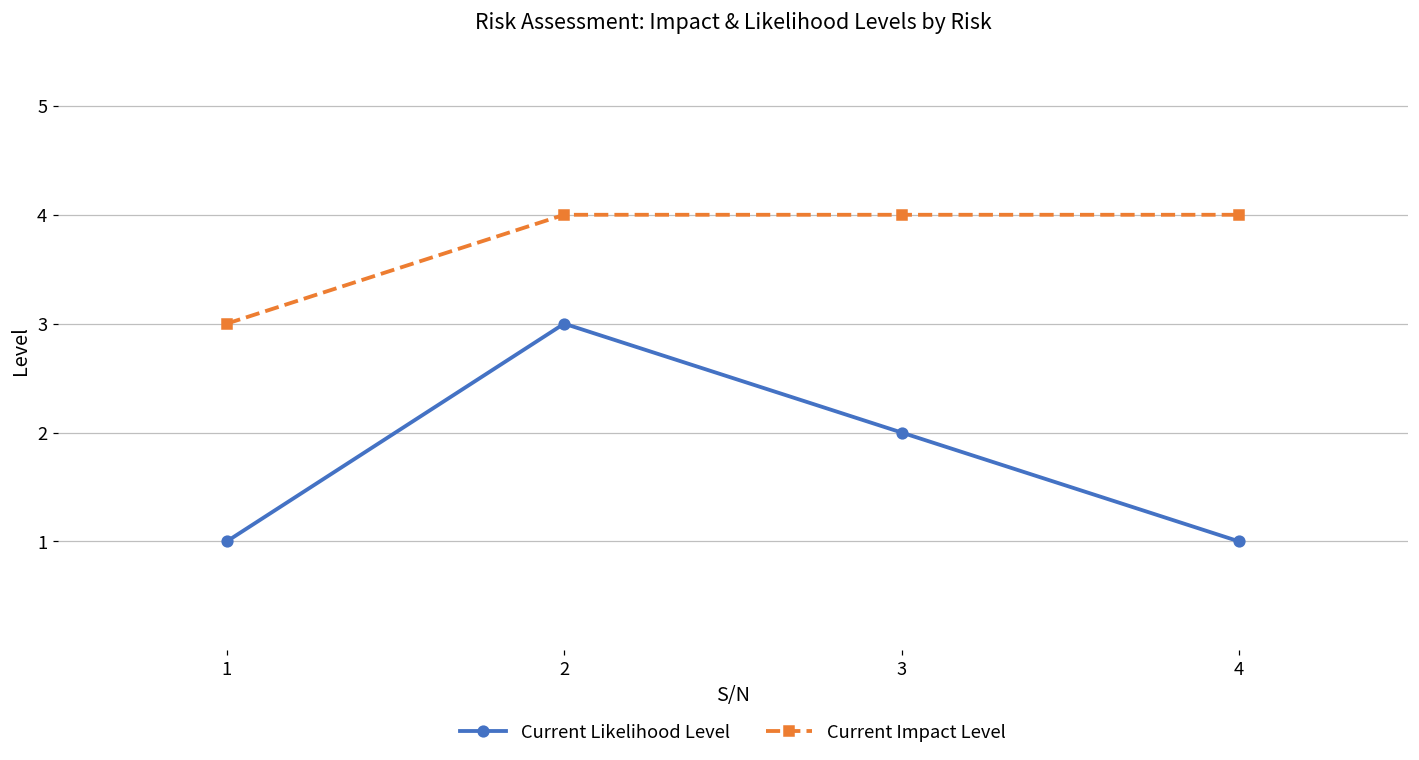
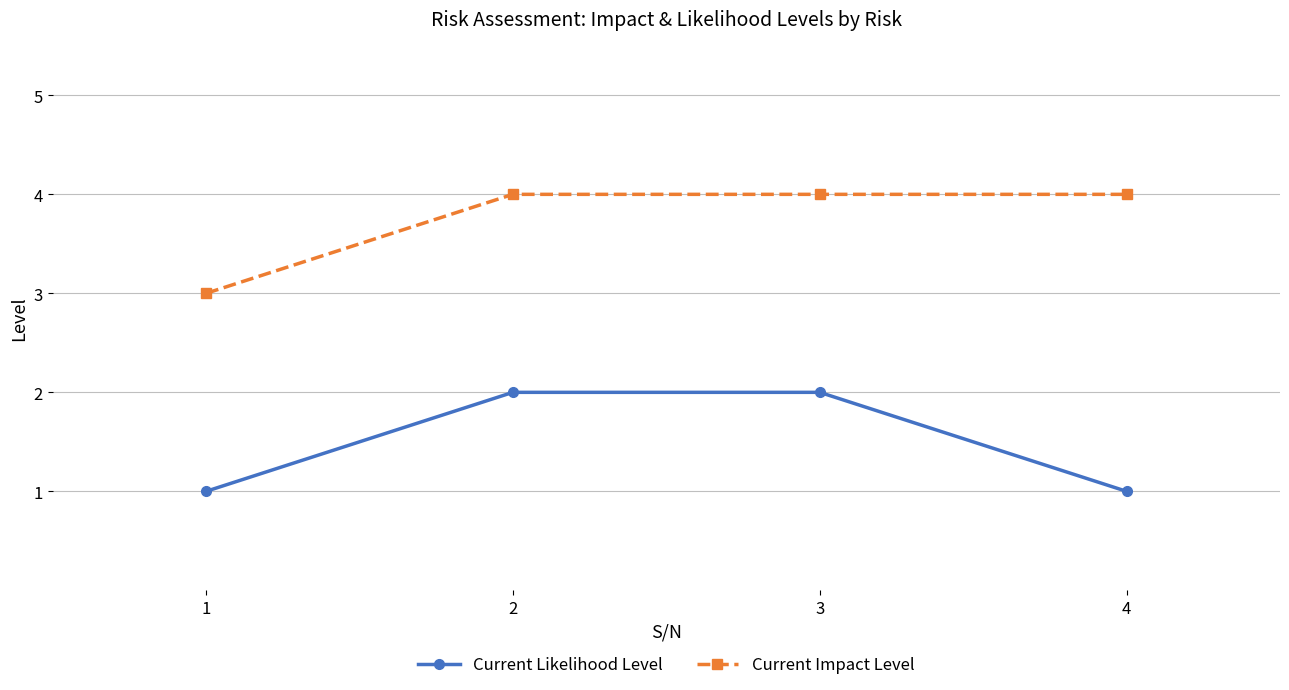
Current Likelihood Level, 2: 3 -> 2
